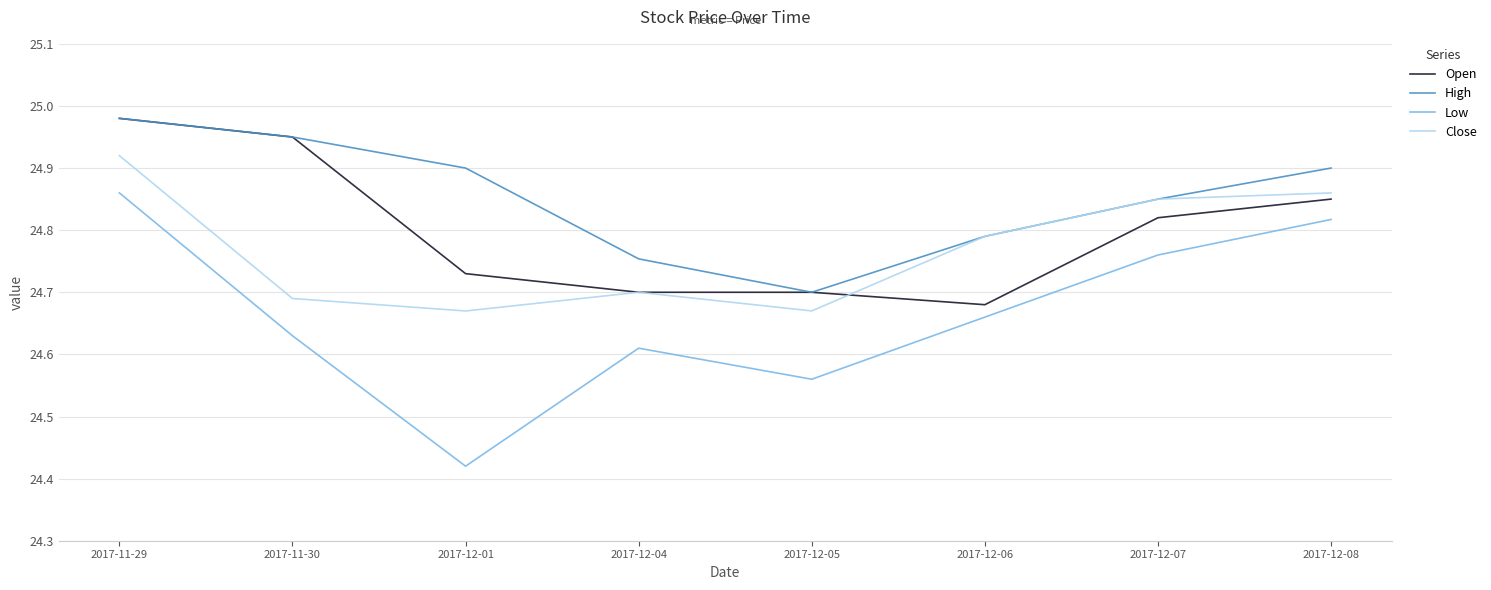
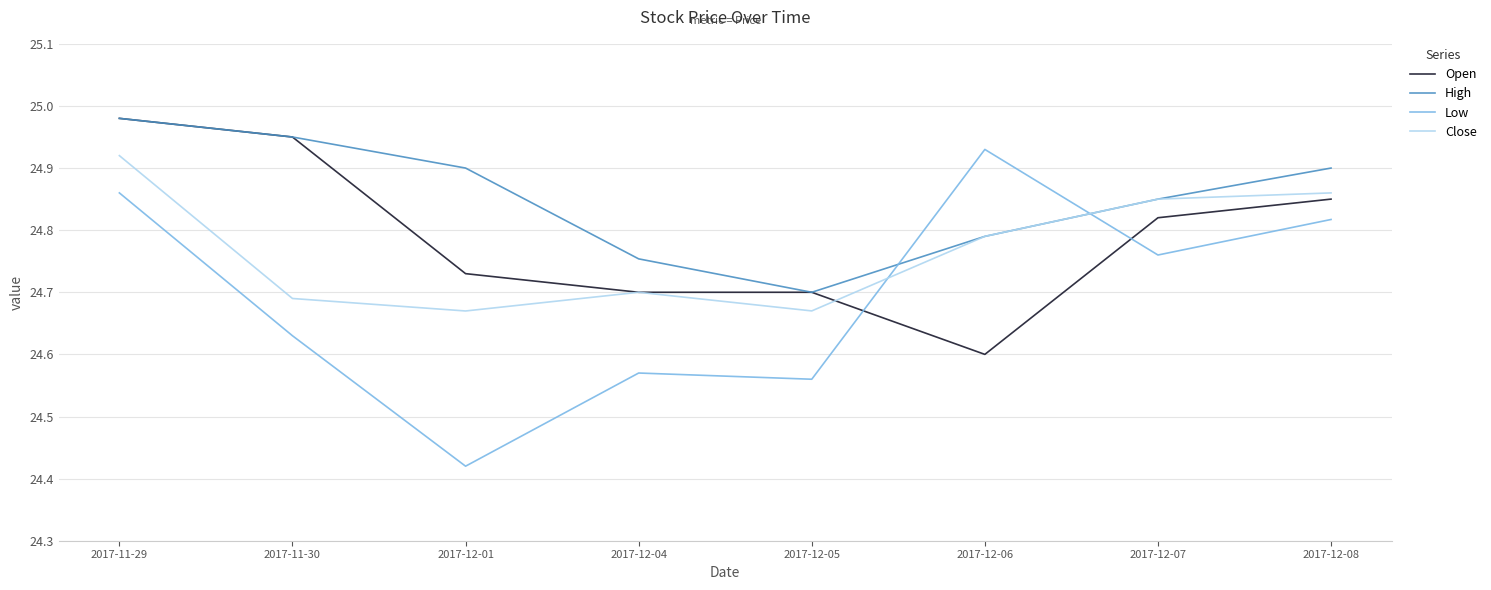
Low, 2017-12-04: 24.61 -> 24.57
Open, 2017-12-06: 24.68 -> 24.60
Low, 2017-12-06: 24.66 -> 24.93
